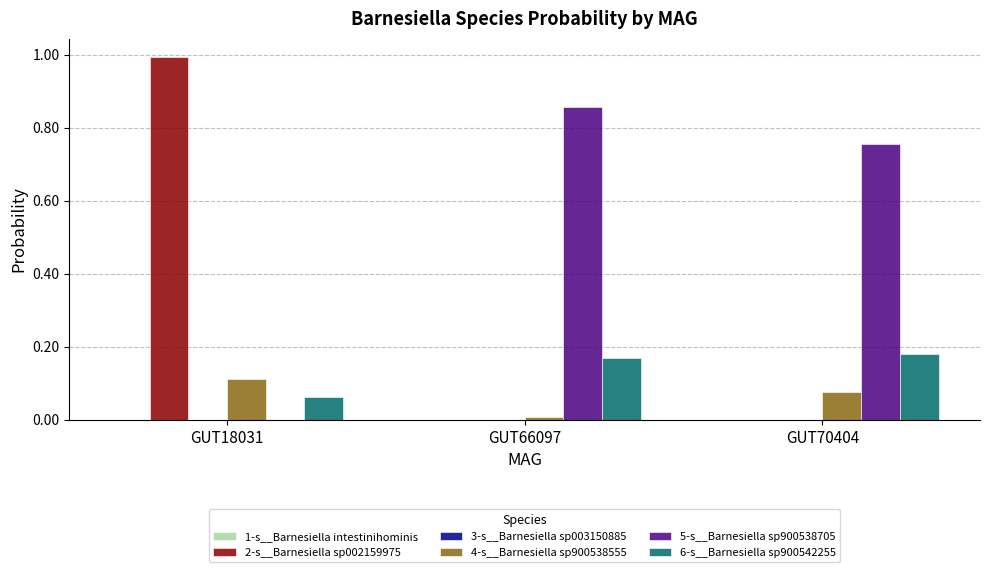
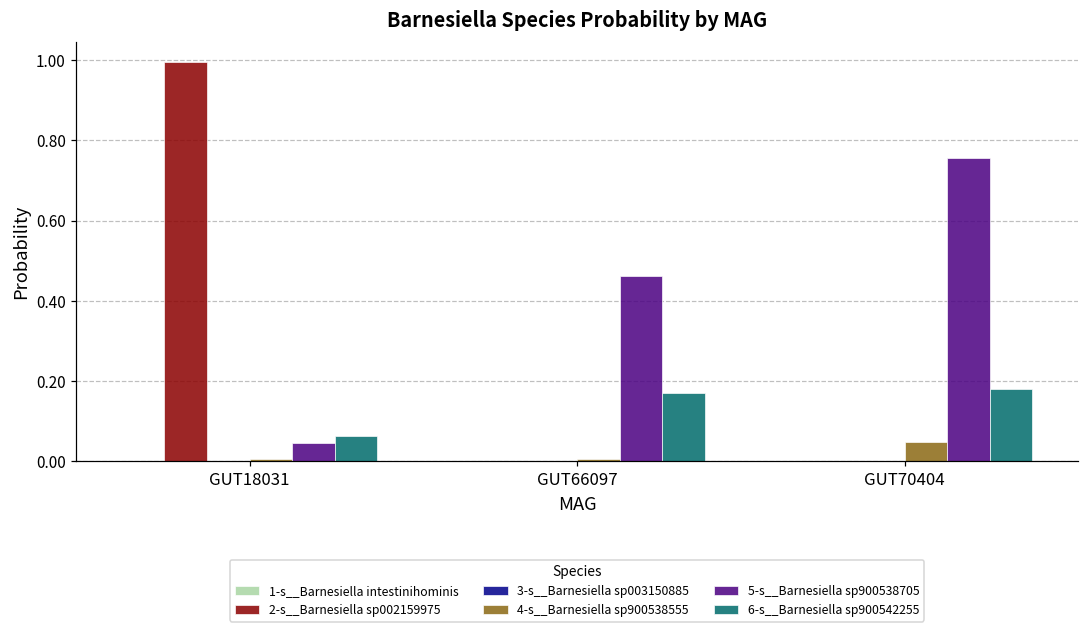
4-s__Barnesiella sp900538555, GUT18031: 0.11 -> 0.01
5-s__Barnesiella sp900538705, GUT18031: 0.00 -> 0.05
5-s__Barnesiella sp900538705, GUT66097: 0.86 -> 0.46
4-s__Barnesiella sp900538555, GUT70404: 0.07 -> 0.05
